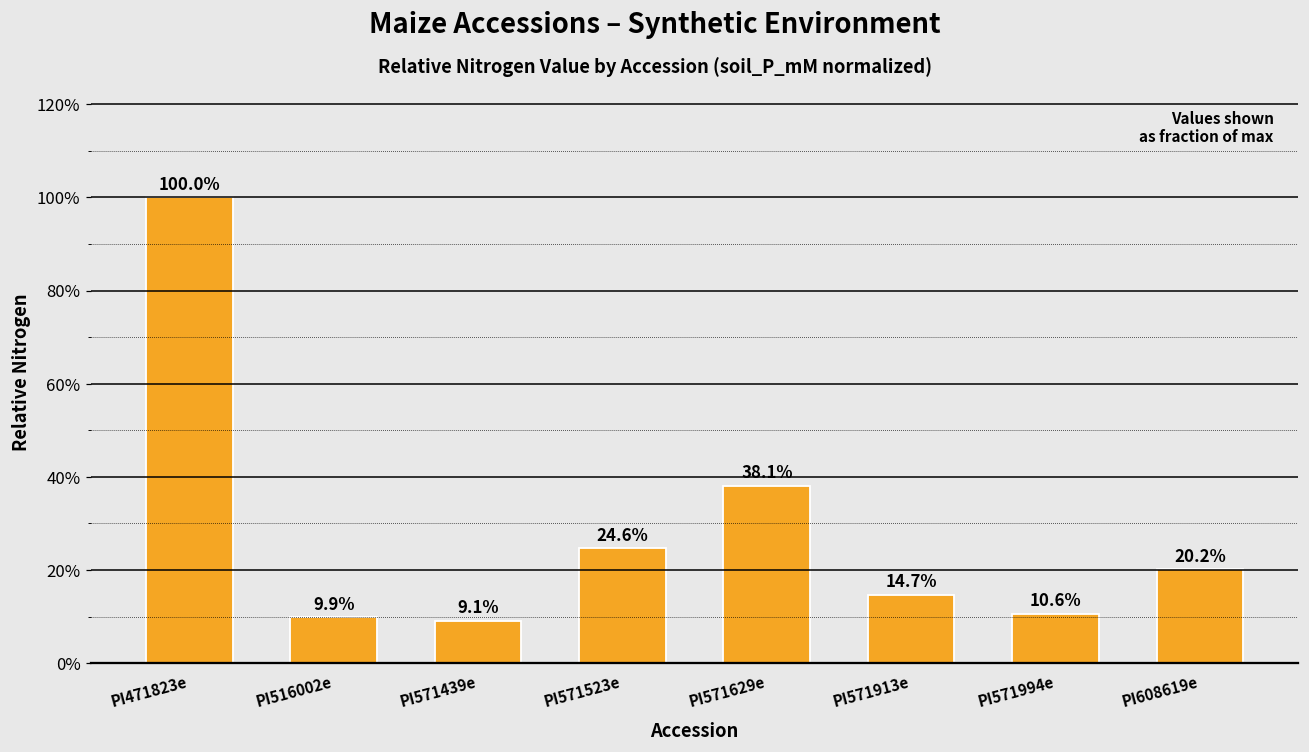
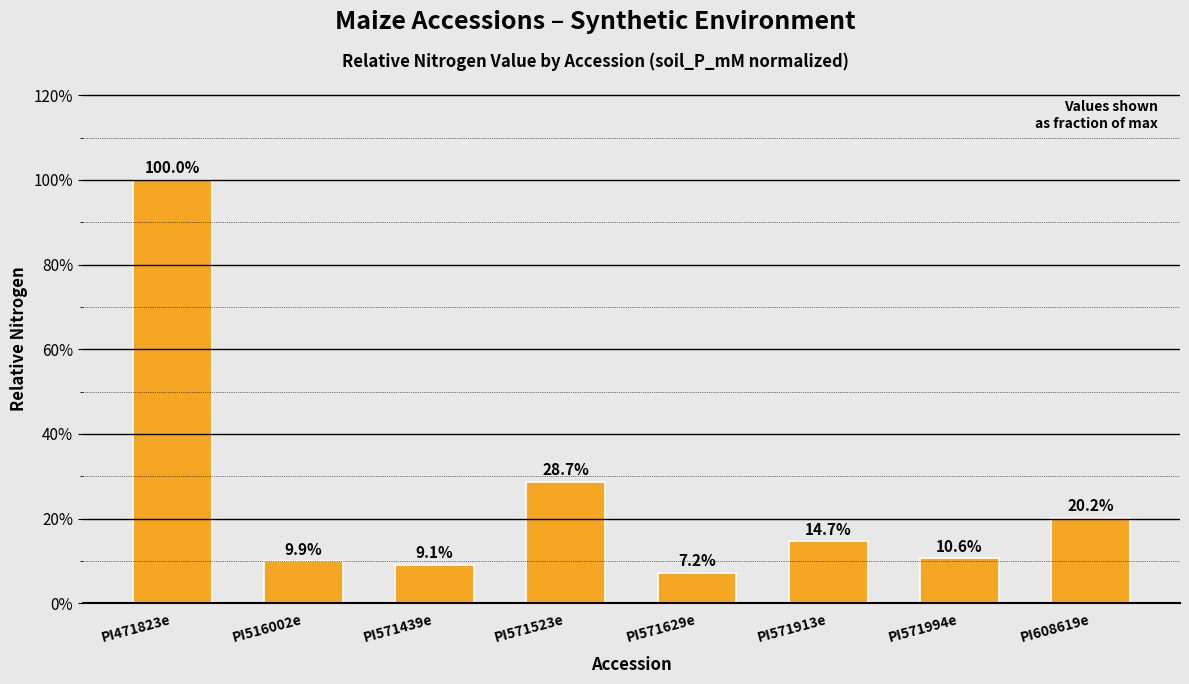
PI571523e: 24.6% -> 28.7%
PI571629e: 38.1% -> 7.2%
